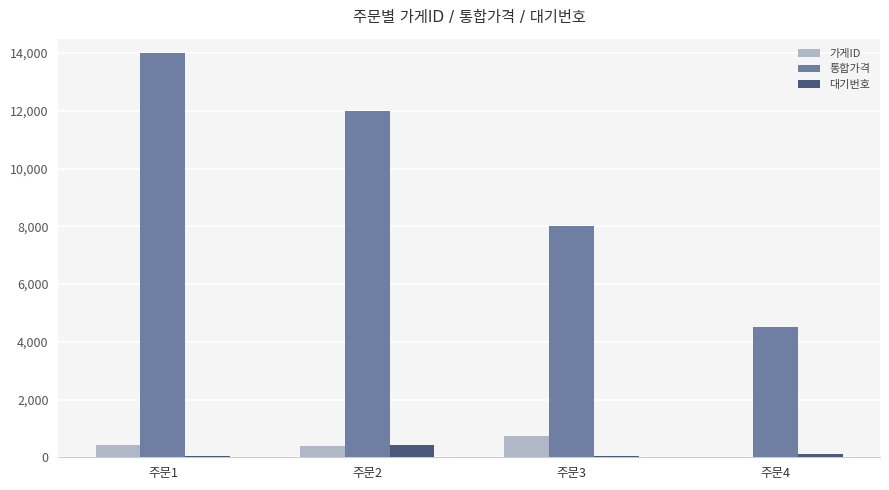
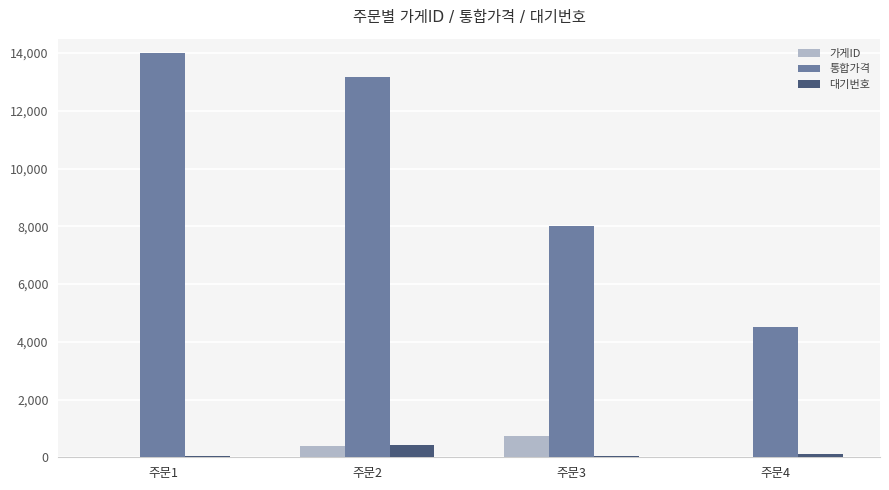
가게ID, 주문1: 400 -> 0
통합가격, 주문2: 12,000 -> 13,200
